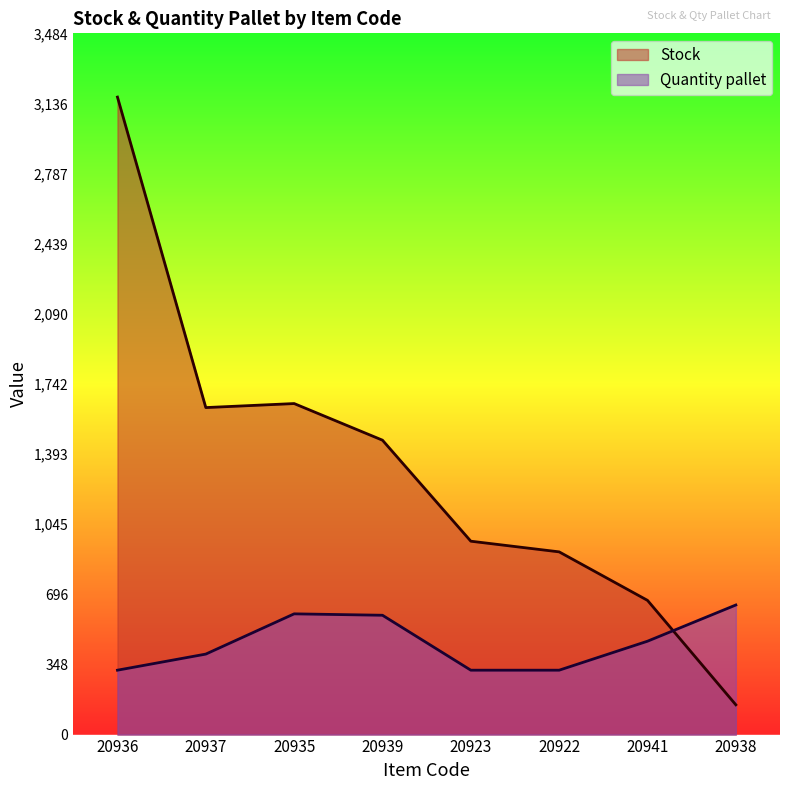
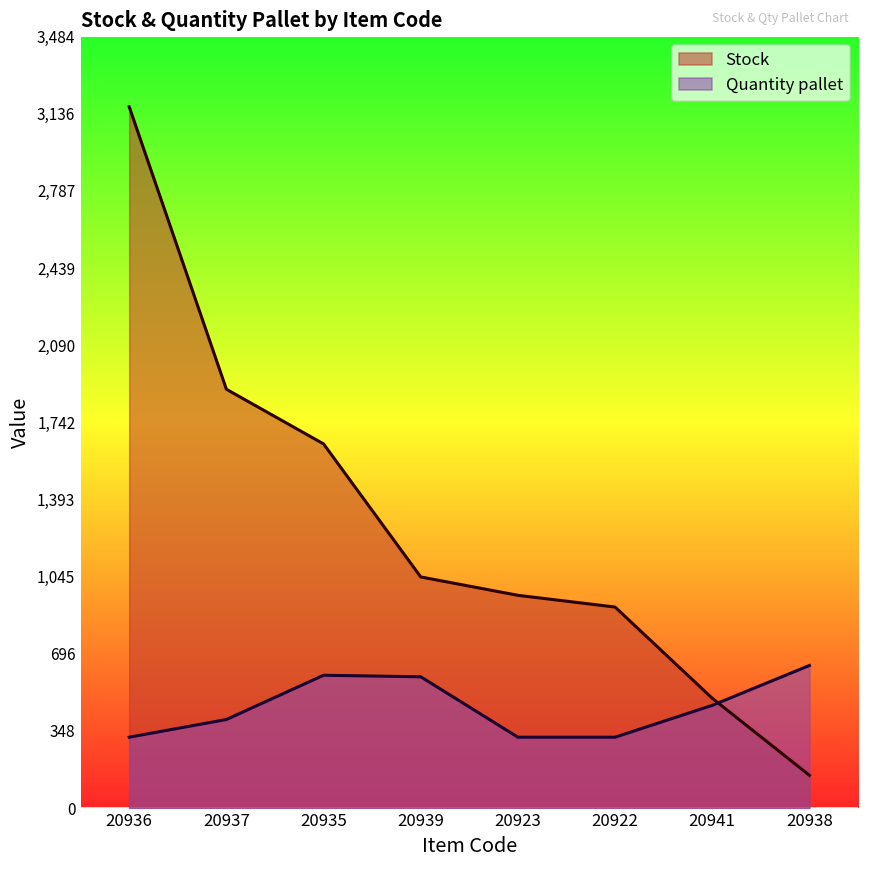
Stock, 20937: 1,630 -> 1,890
Stock, 20939: 1,460 -> 1,040
Stock, 20941: 670 -> 500
